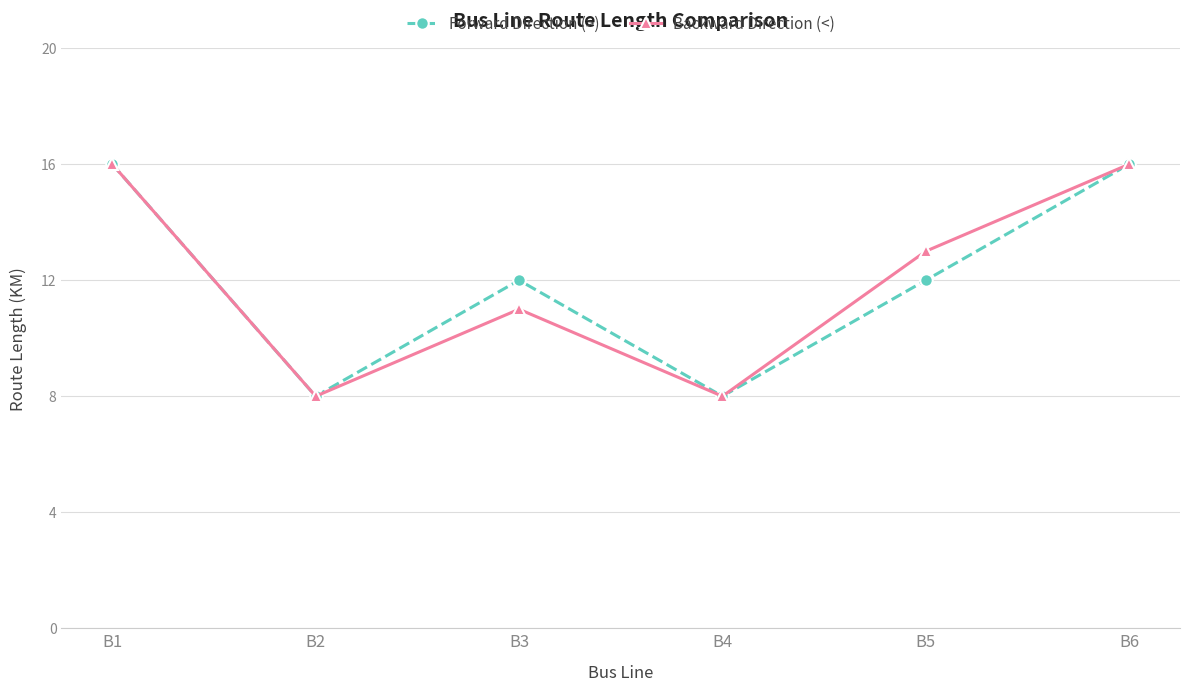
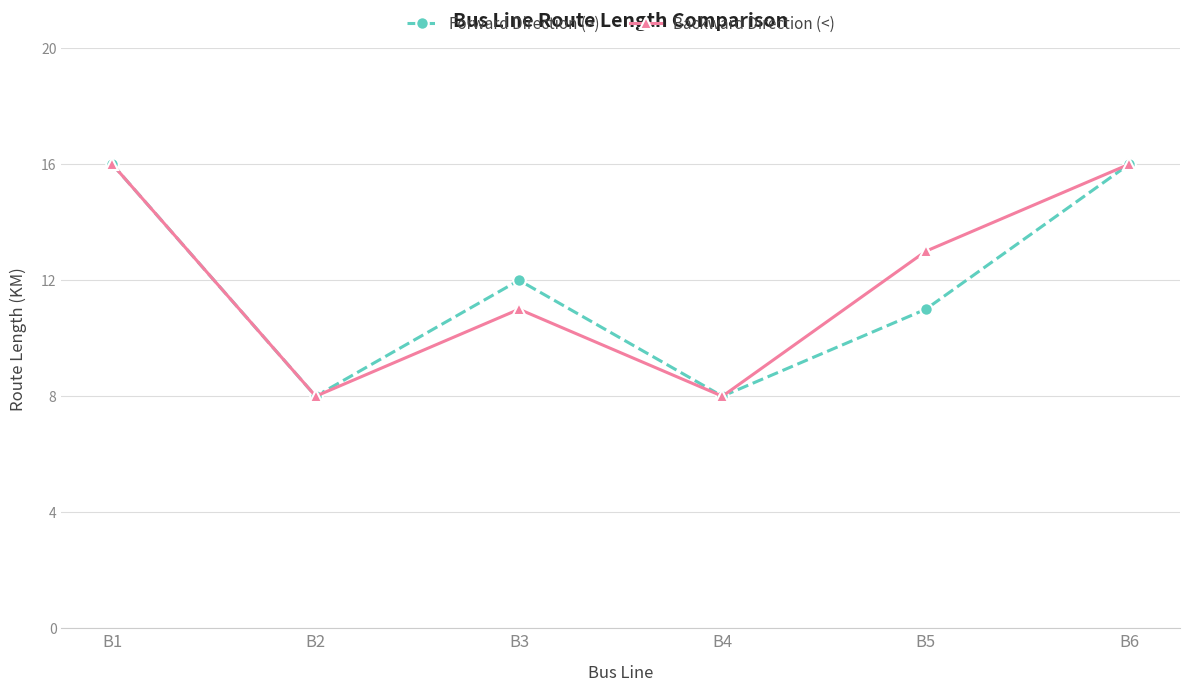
Forward Direction (>), B5: 12 -> 11
